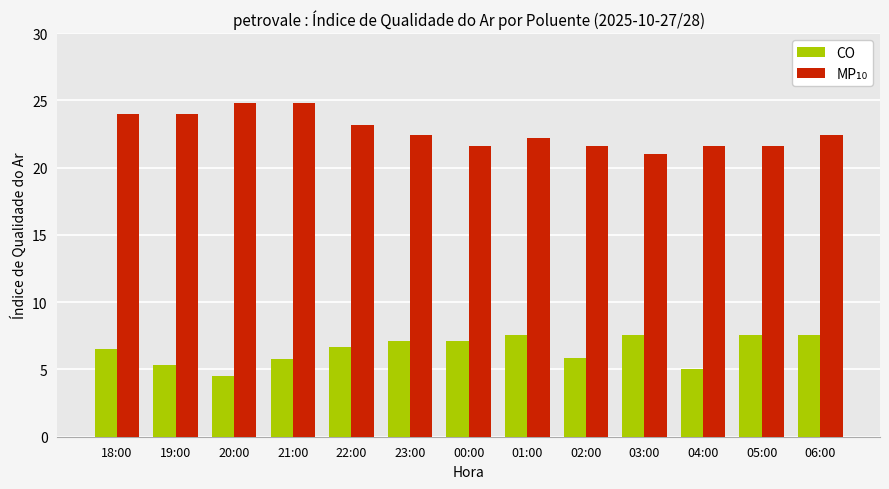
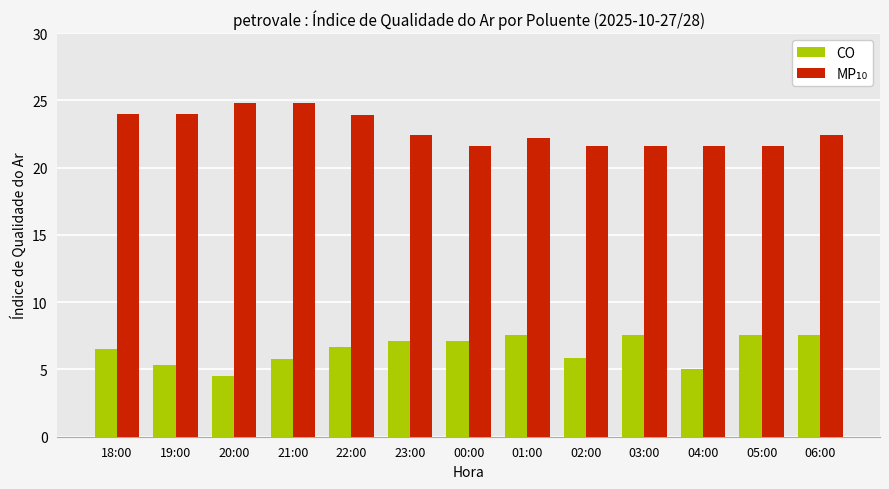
MP₁₀, 22:00: 23.2 -> 23.9
MP₁₀, 03:00: 21.0 -> 21.6
